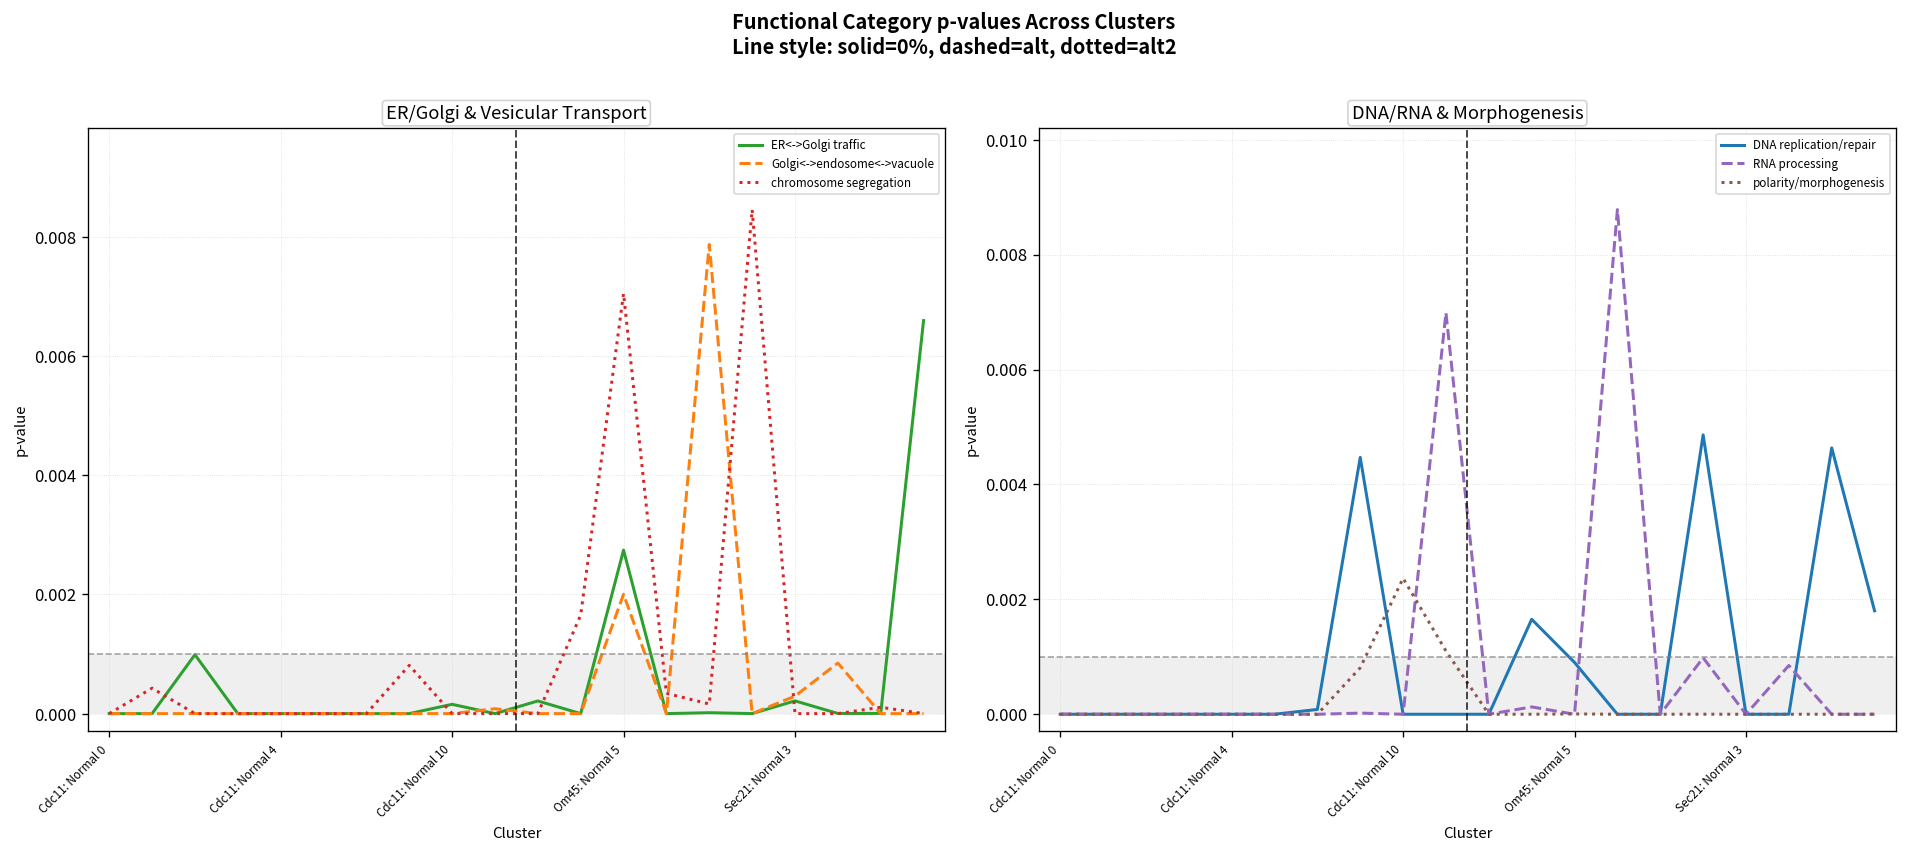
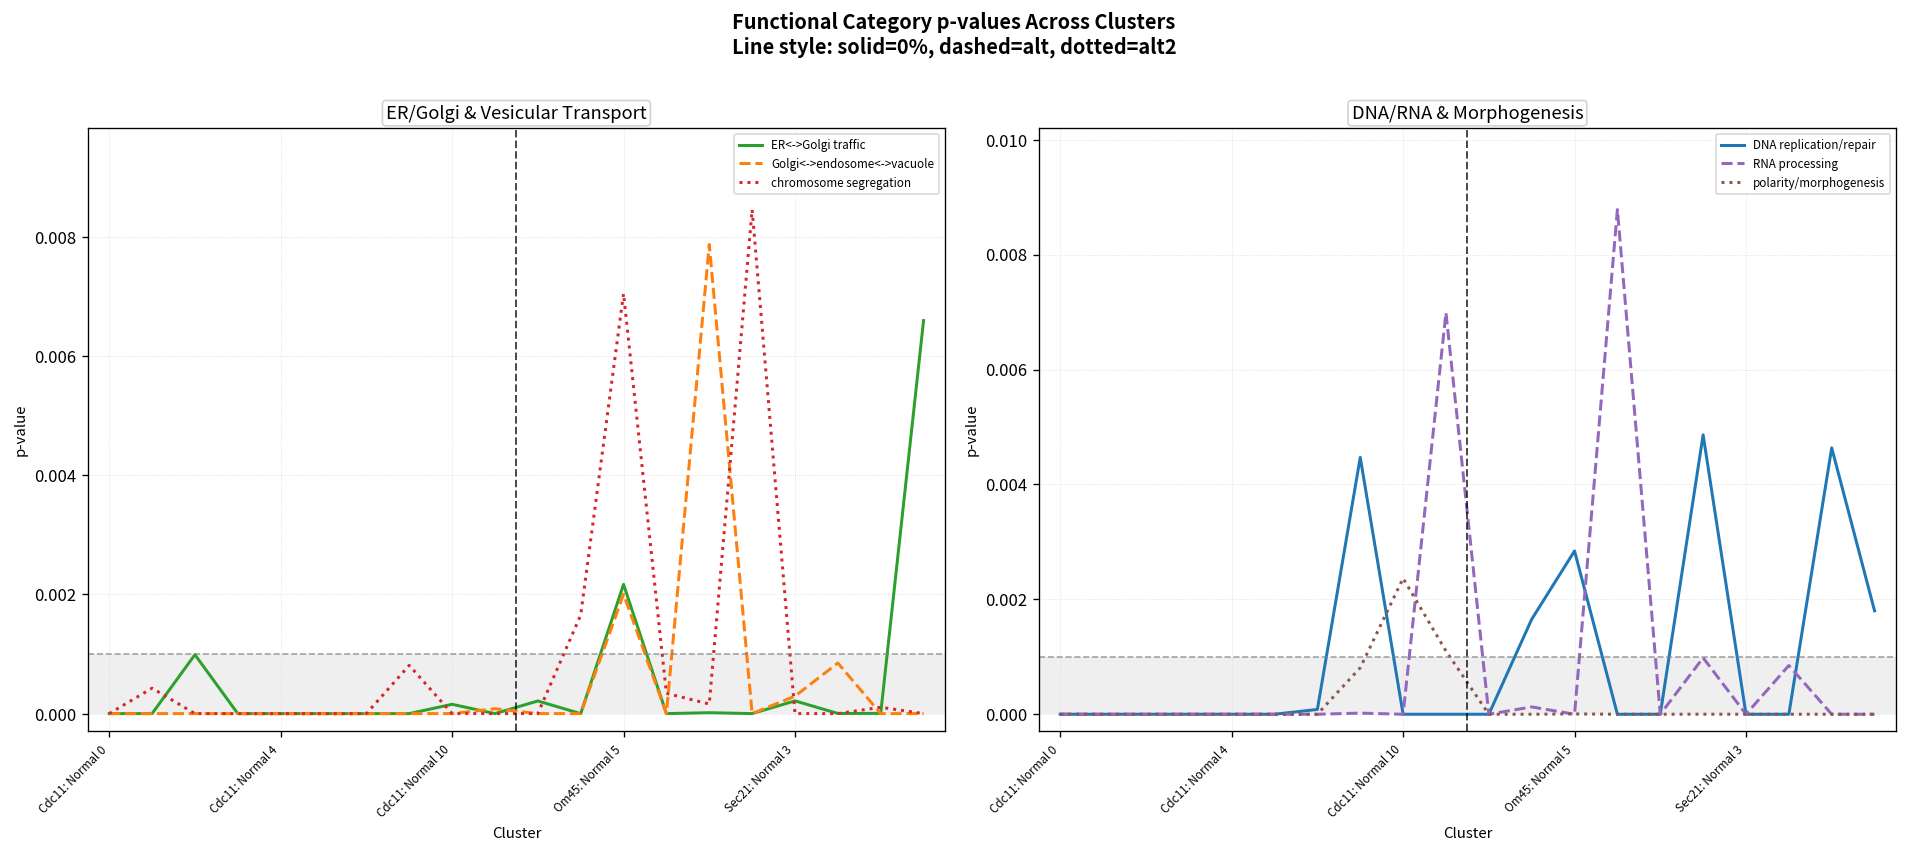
ER/Golgi & Vesicular Transport, ER<->Golgi traffic, Om45: Normal 5: 0.0027 -> 0.0022
DNA/RNA & Morphogenesis, DNA replication/repair, Om45: Normal 5: 0.0009 -> 0.0028
